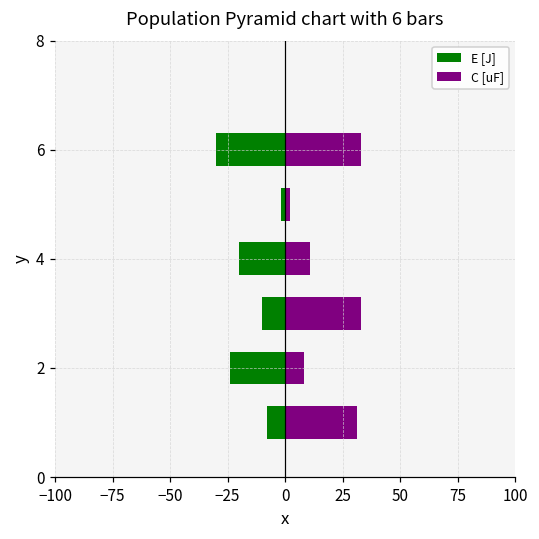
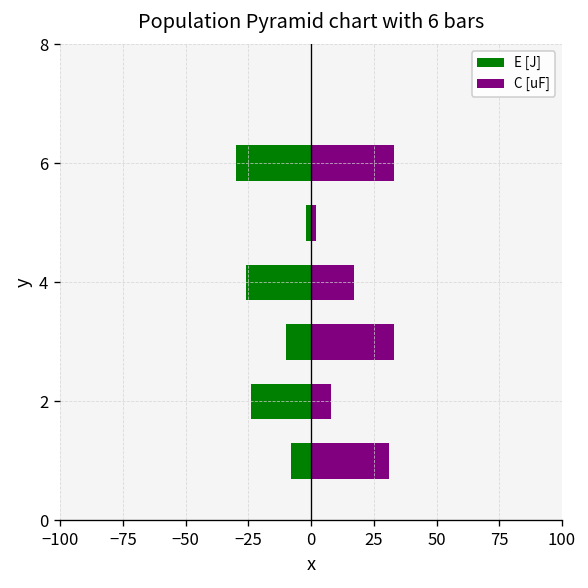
E [J], 4: -20 -> -26
C [uF], 4: 11 -> 17
